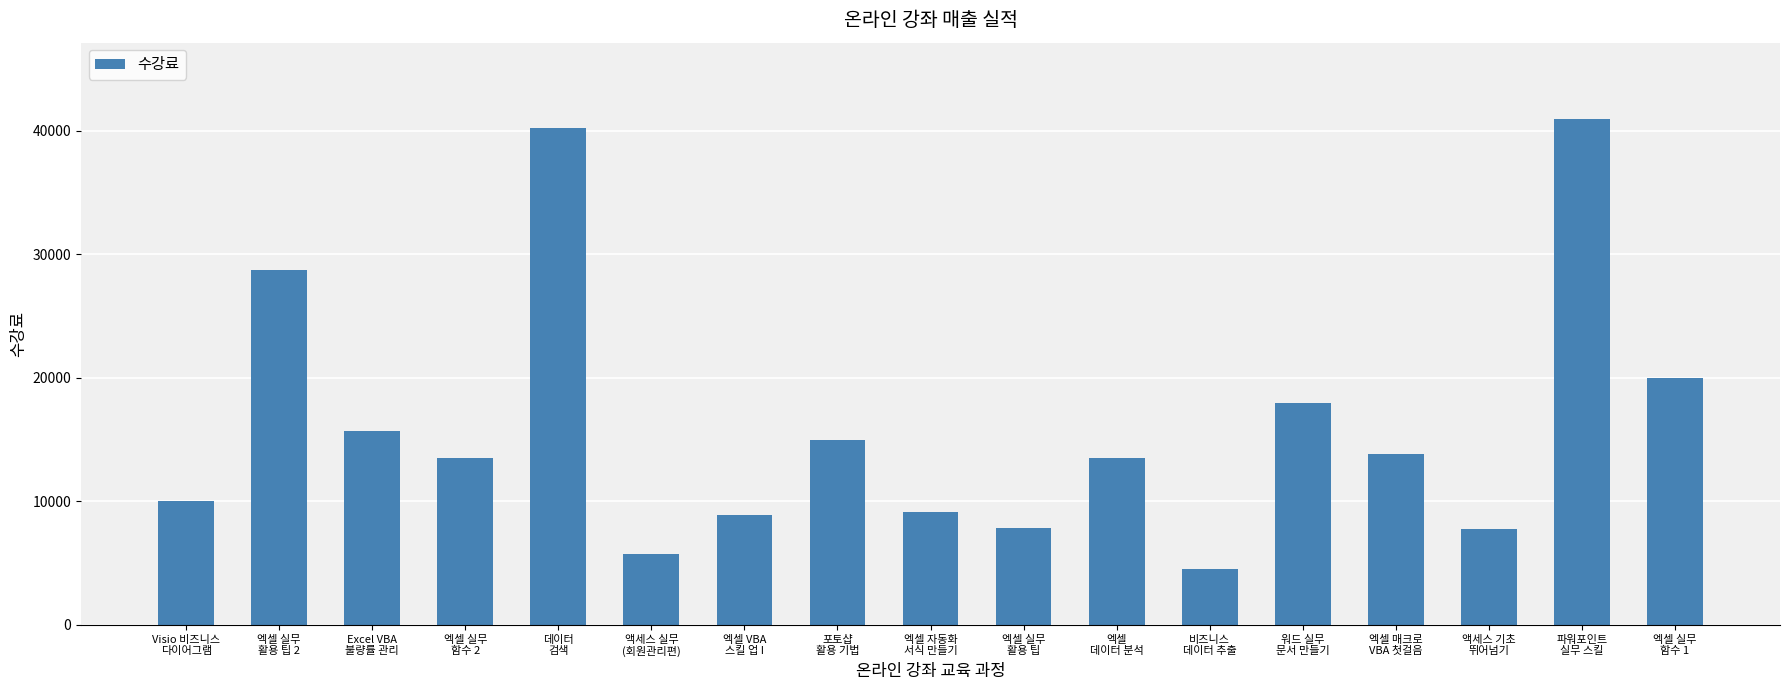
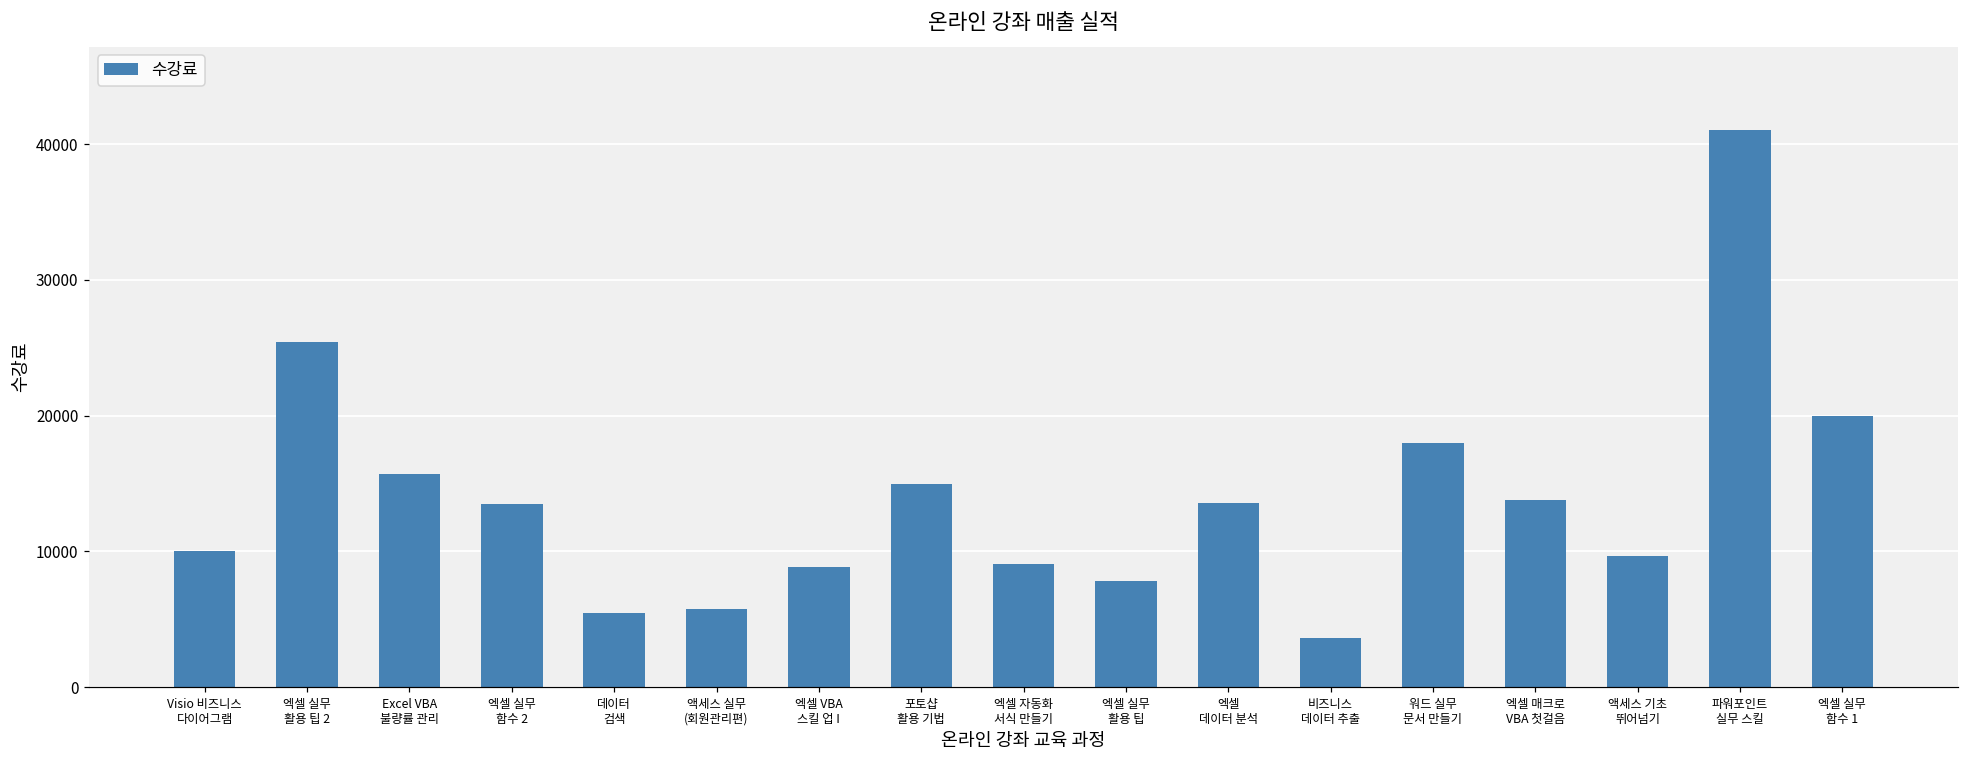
엑셀 실무 활용 팁 2: 28800 -> 25400
데이터 검색: 40200 -> 5500
비즈니스 데이터 추출: 4500 -> 3600
액세스 기초 뛰어넘기: 7800 -> 9700
